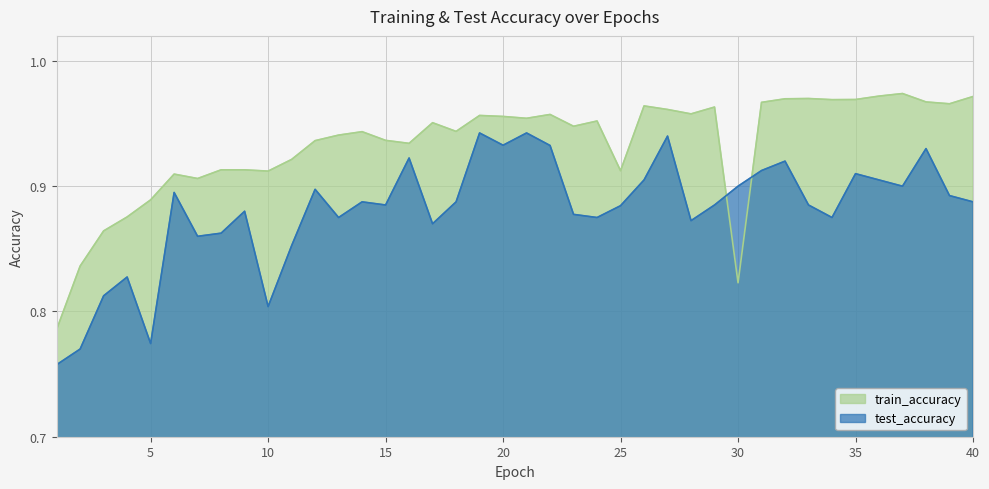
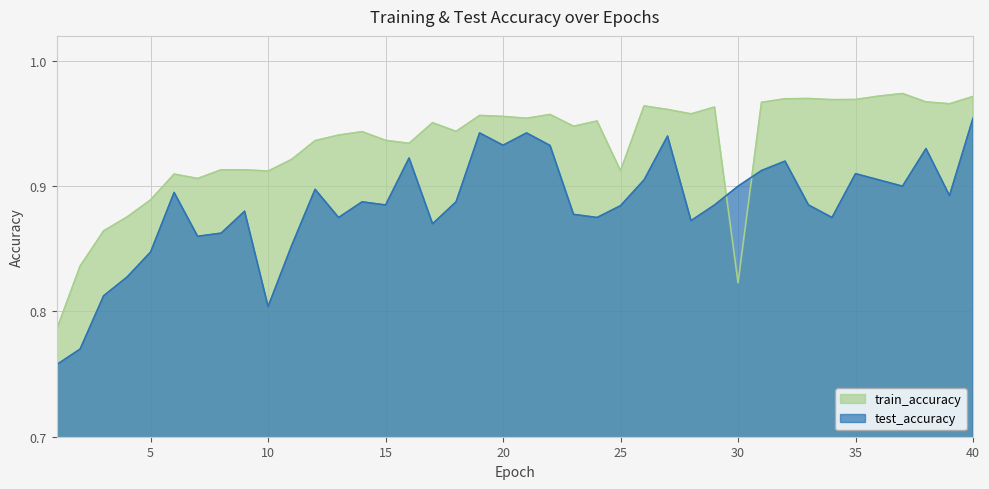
test_accuracy, 5: 0.774 -> 0.847
test_accuracy, 40: 0.887 -> 0.954
